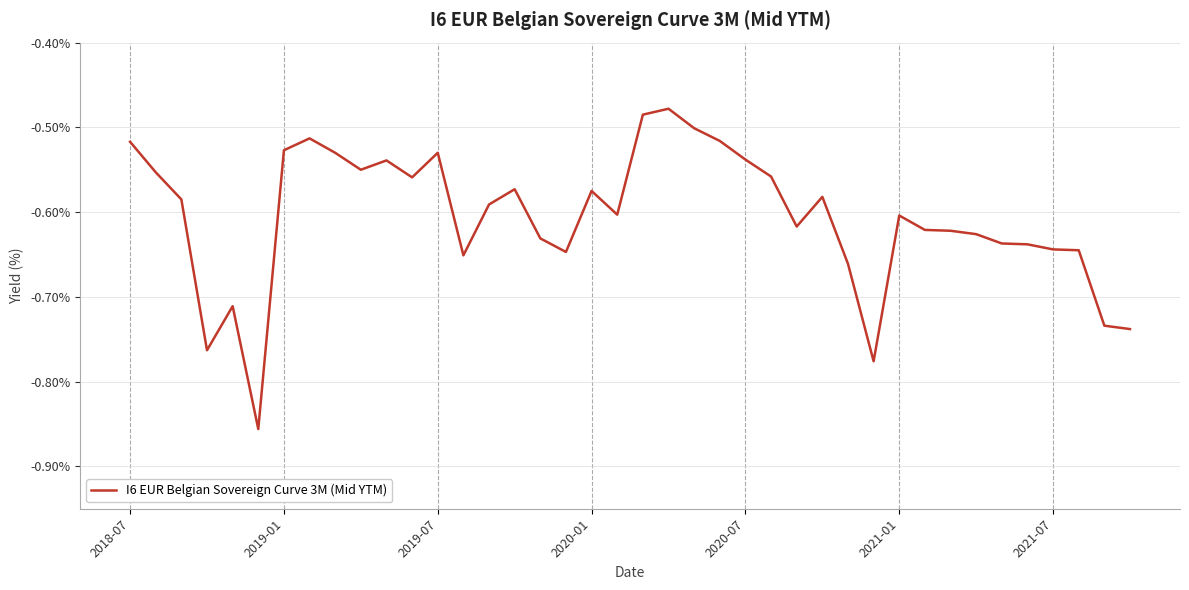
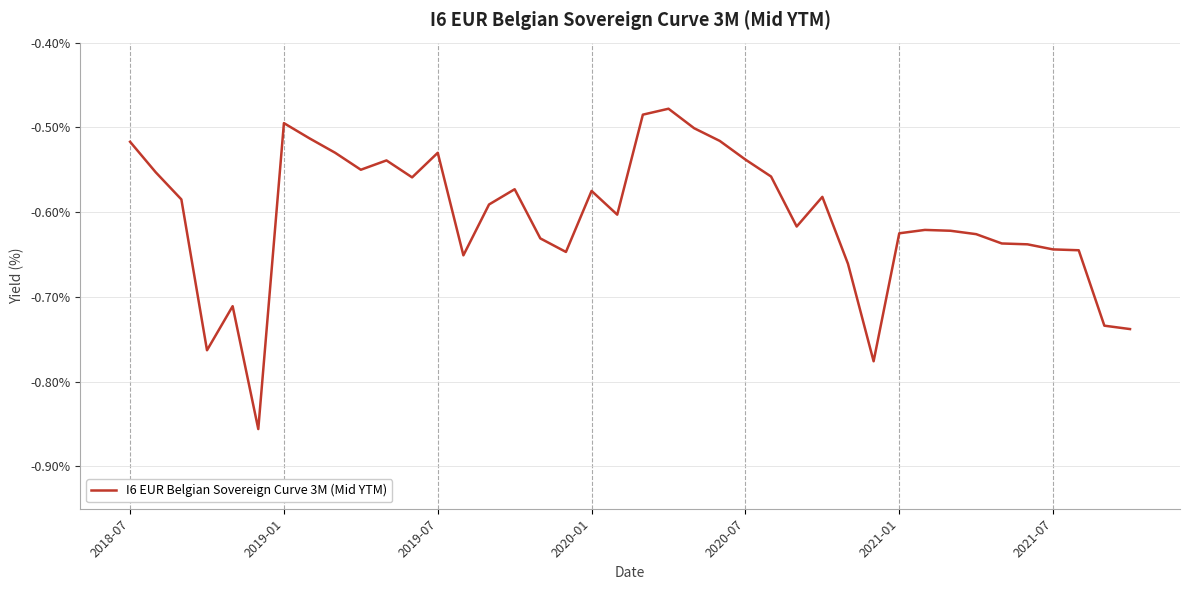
2019-01: -0.53% -> -0.50%
2021-01: -0.60% -> -0.63%
